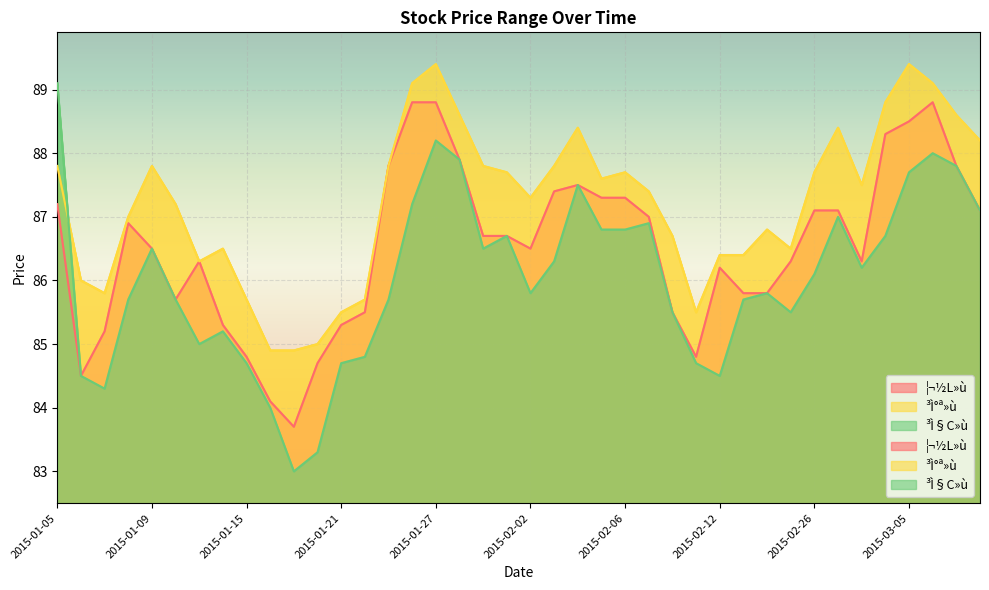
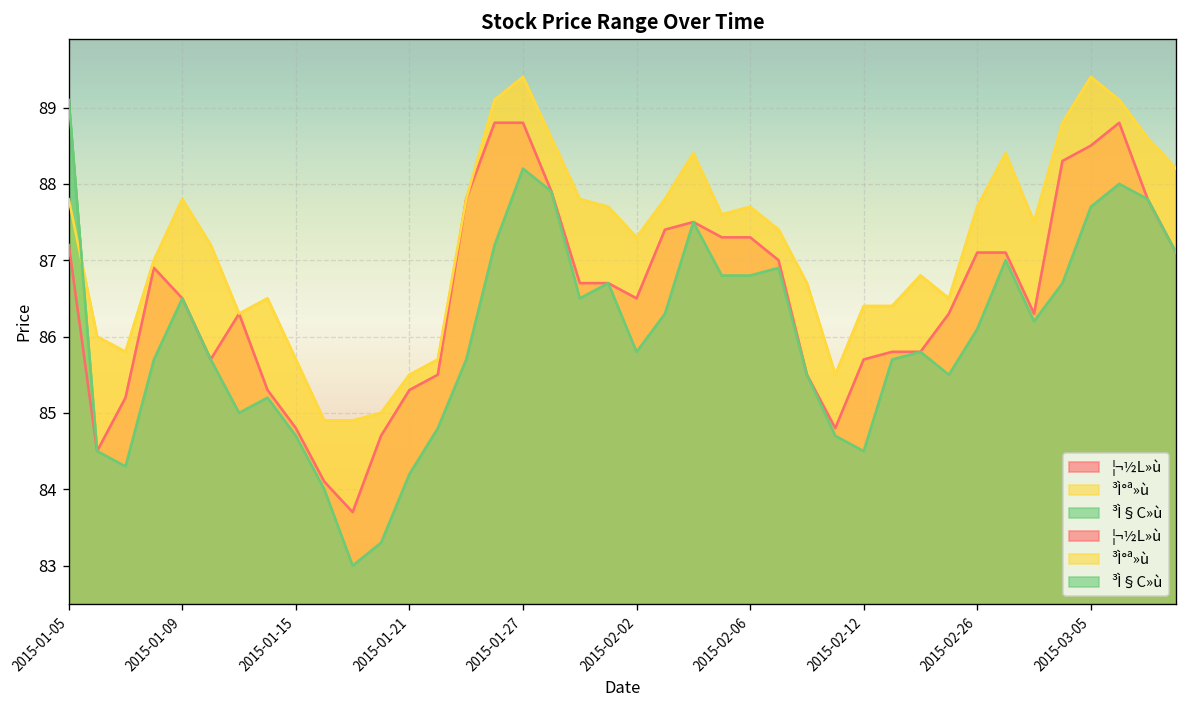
³Ì§C»ù, 2015-01-21: 84.7 -> 84.2
¦¬½L»ù, 2015-02-12: 86.2 -> 85.7
